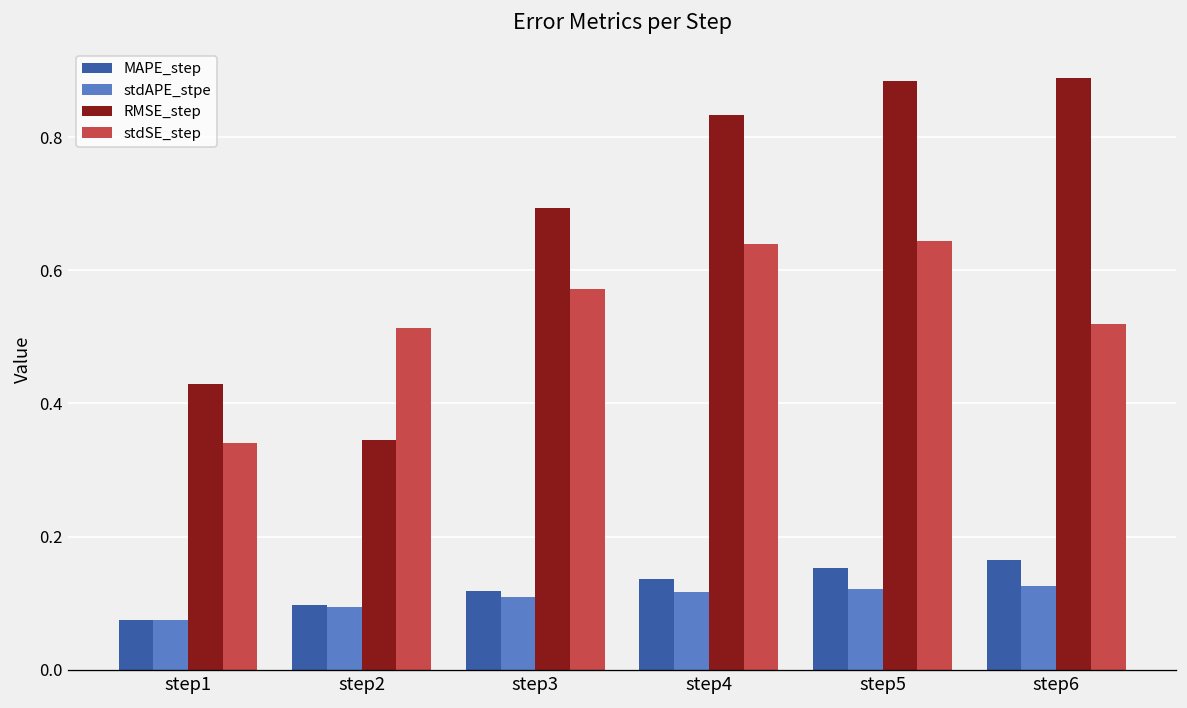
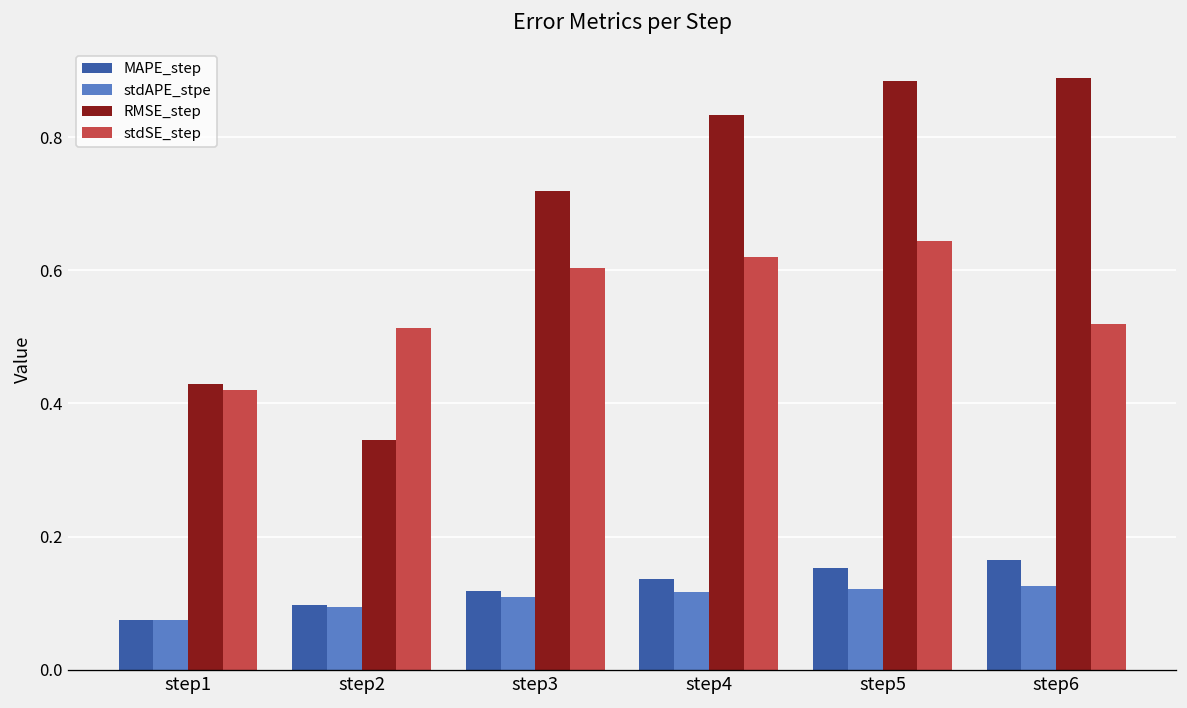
stdSE_step, step1: 0.34 -> 0.42
RMSE_step, step3: 0.69 -> 0.72
stdSE_step, step3: 0.57 -> 0.60
stdSE_step, step4: 0.64 -> 0.62
